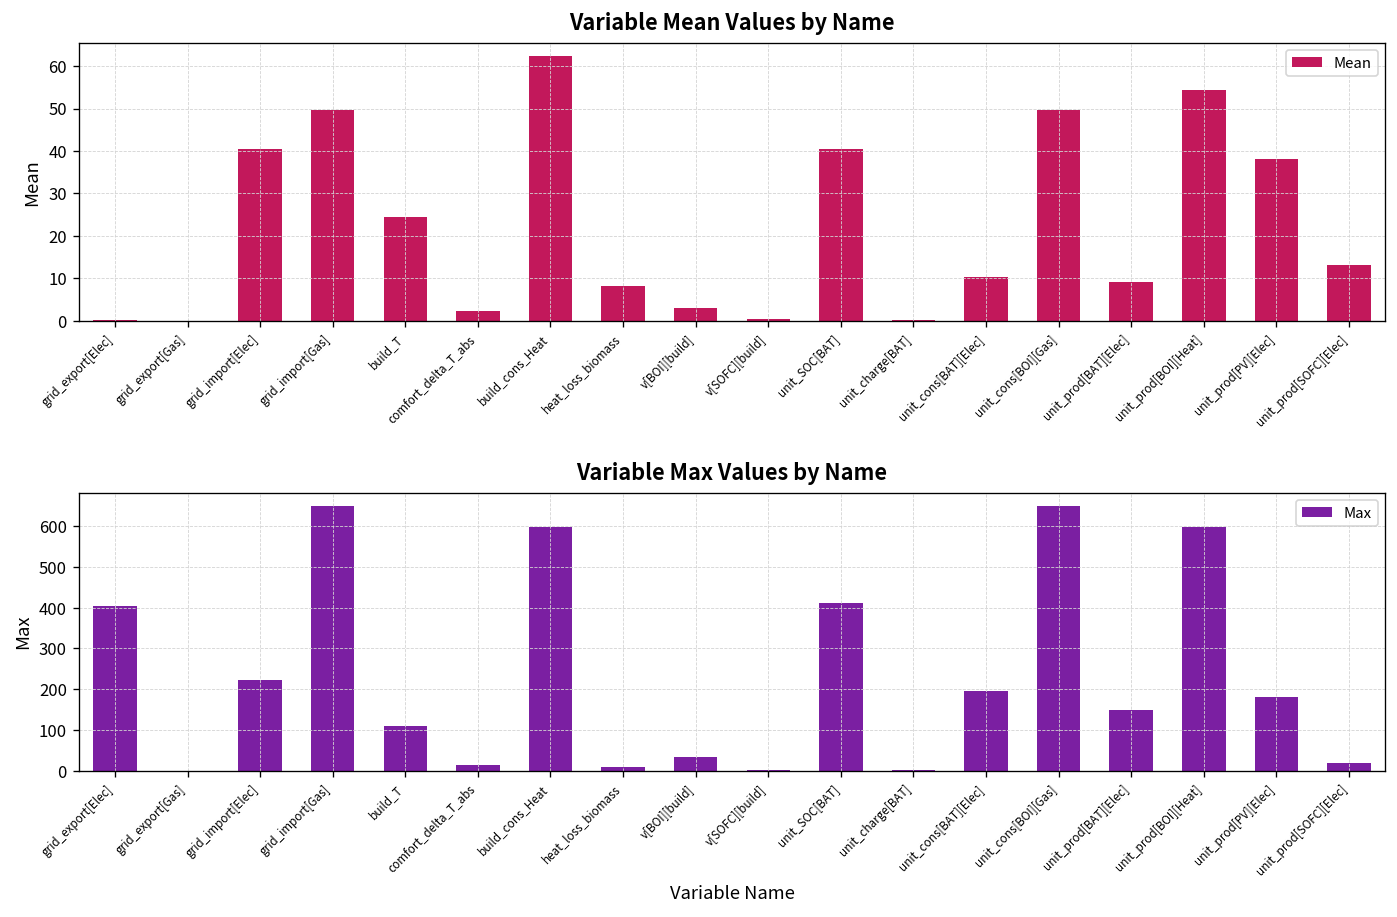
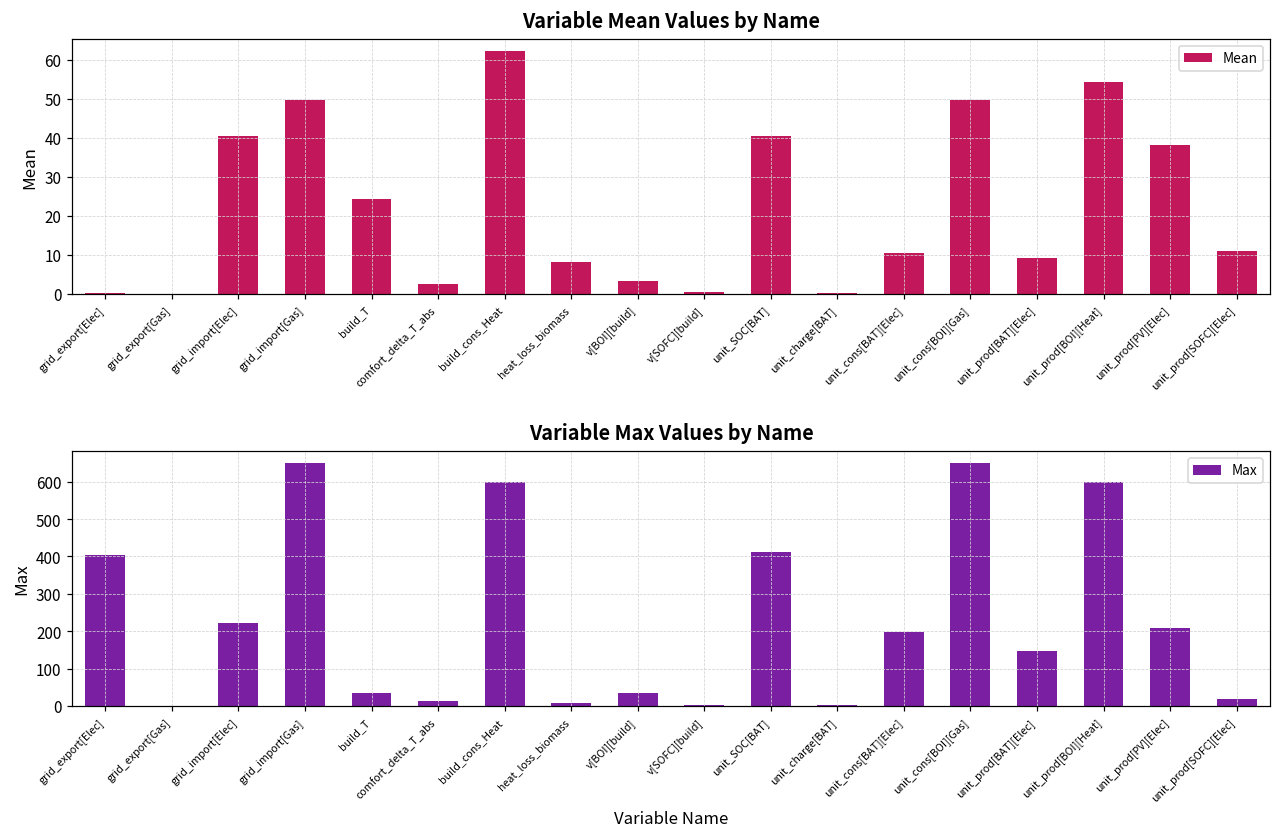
Variable Mean Values by Name, unit_prod[SOFC][Elec]: 13 -> 11
Variable Max Values by Name, build_T: 110 -> 30
Variable Max Values by Name, unit_prod[PV][Elec]: 180 -> 210
